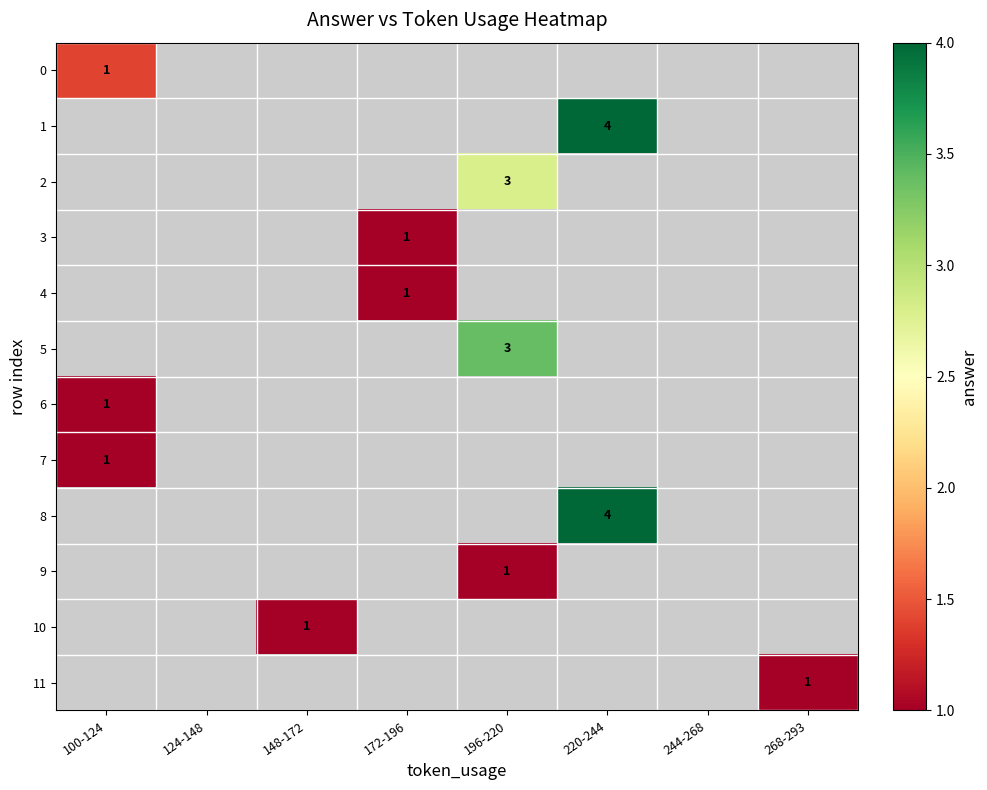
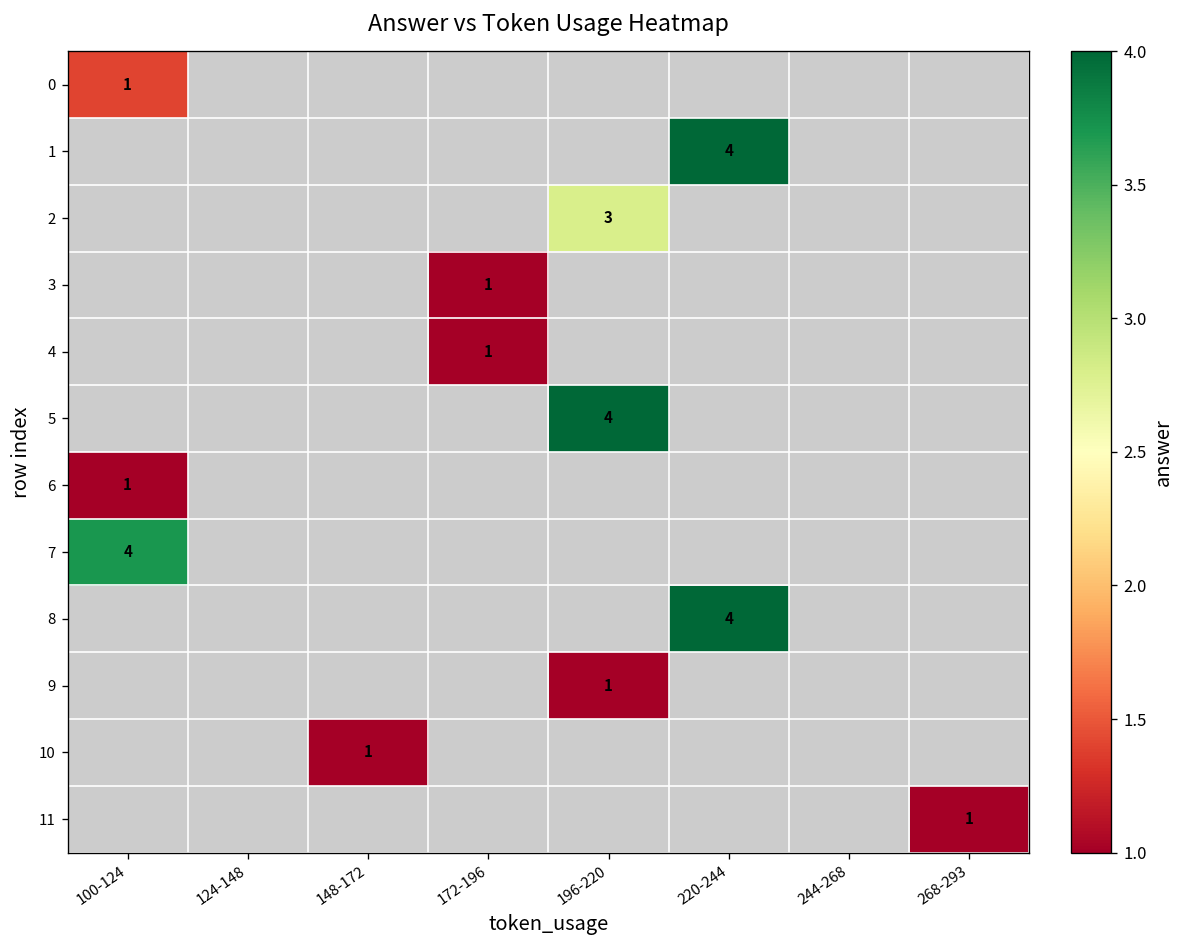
5, 196-220: 3 -> 4
7, 100-124: 1 -> 4
